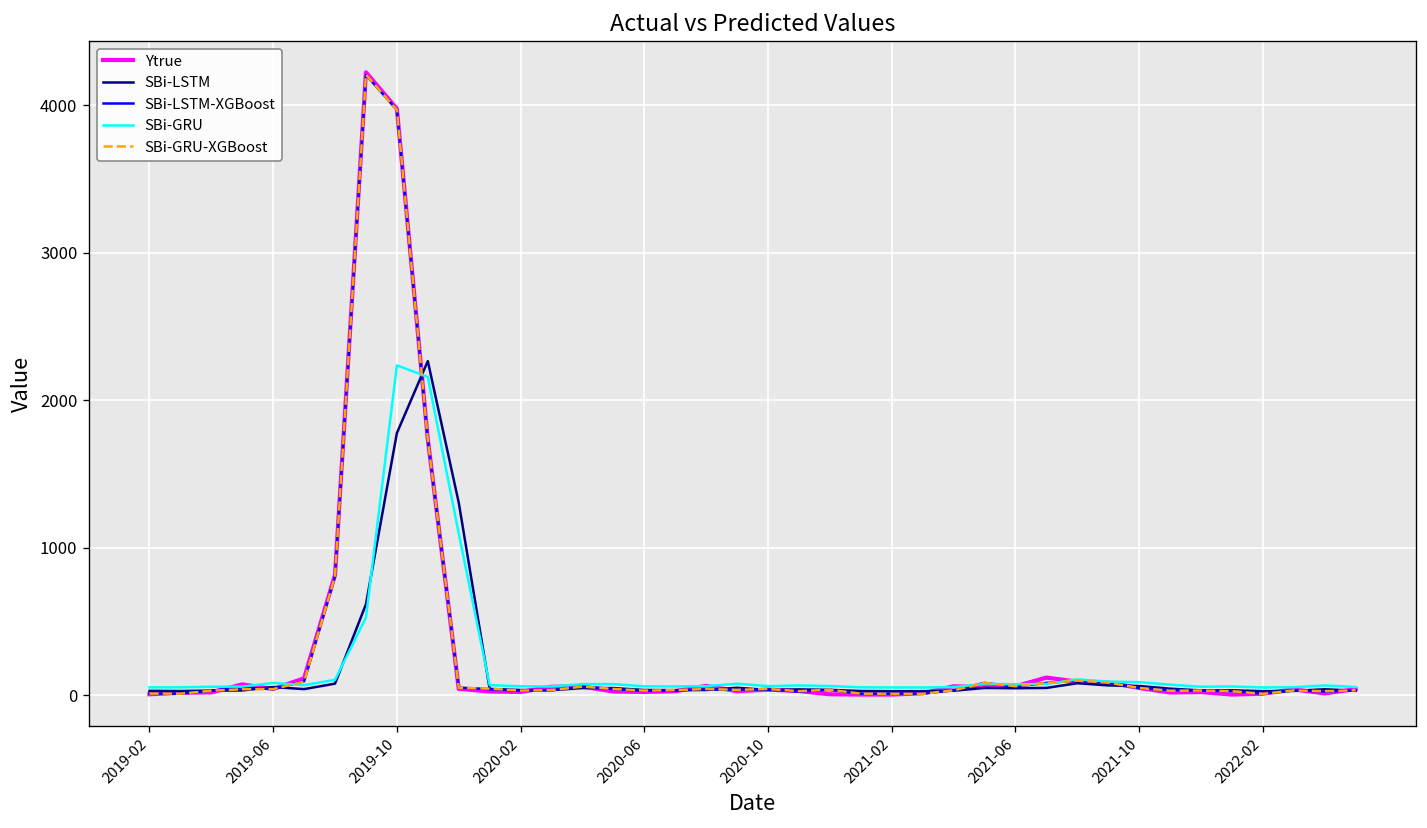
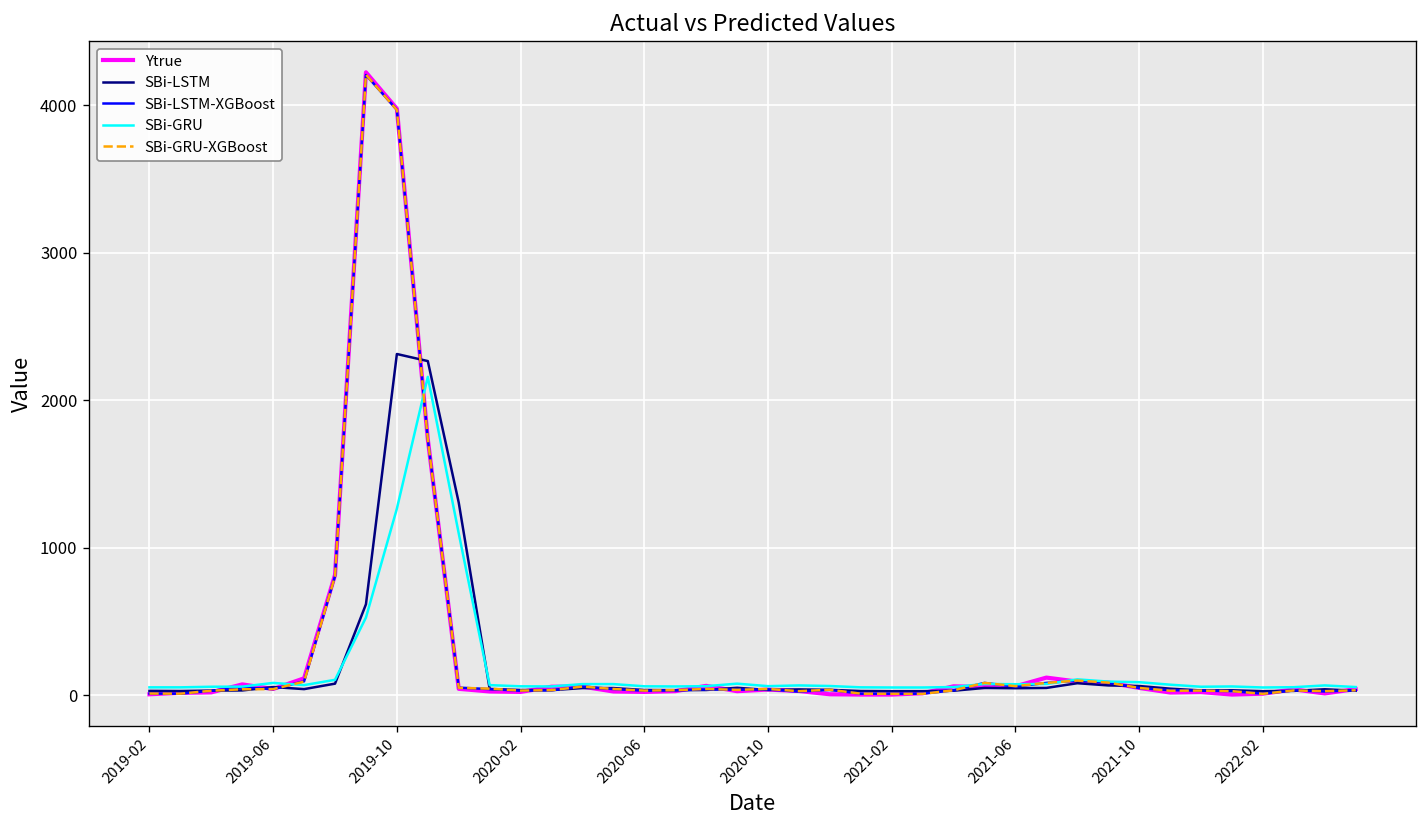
SBi-LSTM, 2019-10: 1780 -> 2310
SBi-GRU, 2019-10: 2240 -> 1270
